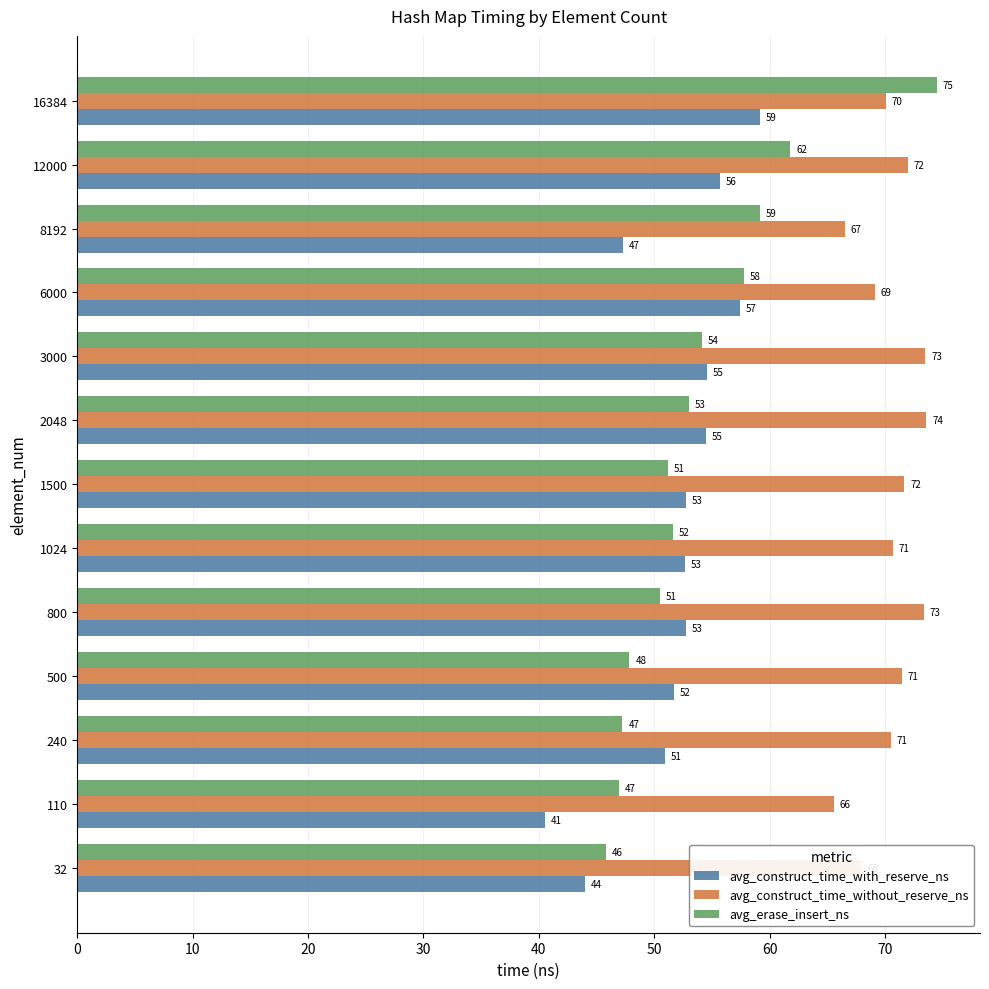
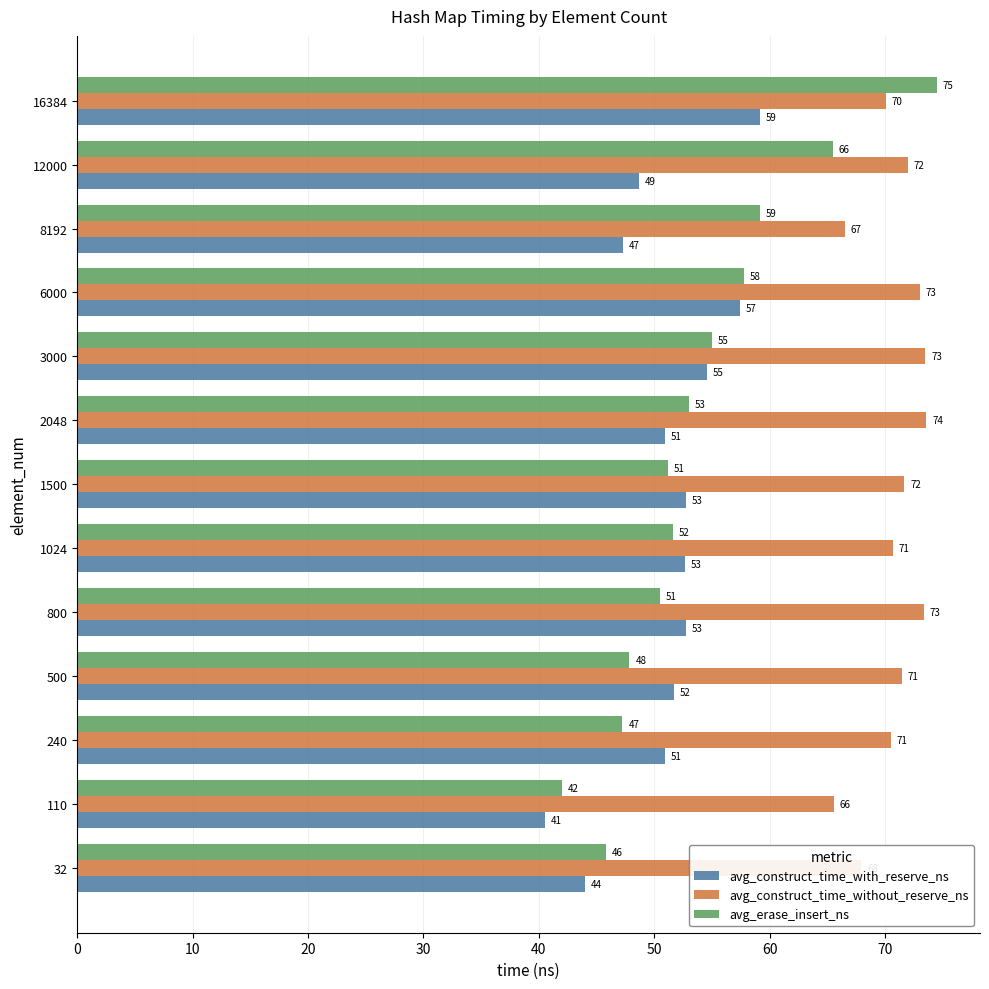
avg_erase_insert_ns, 12000: 62 -> 66
avg_construct_time_with_reserve_ns, 12000: 56 -> 49
avg_construct_time_without_reserve_ns, 6000: 69 -> 73
avg_erase_insert_ns, 3000: 54 -> 55
avg_construct_time_with_reserve_ns, 2048: 55 -> 51
avg_erase_insert_ns, 110: 47 -> 42
